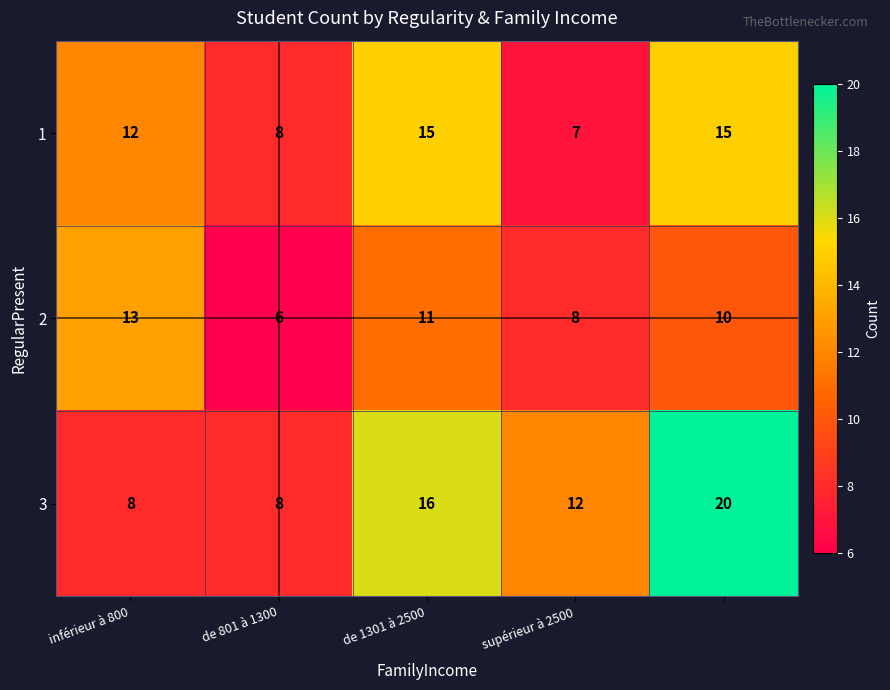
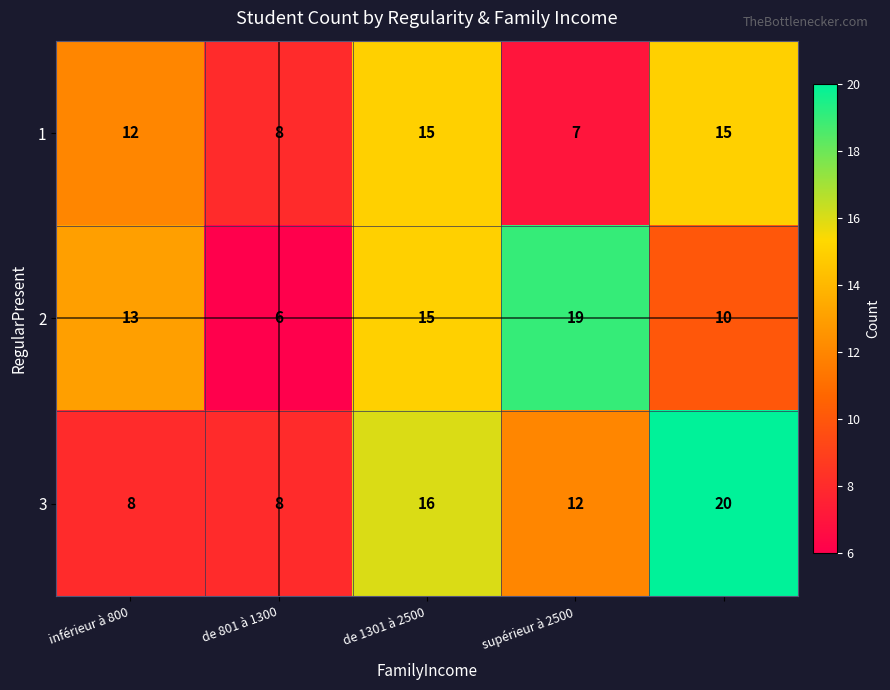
2, de 1301 à 2500: 11 -> 15
2, supérieur à 2500: 8 -> 19
